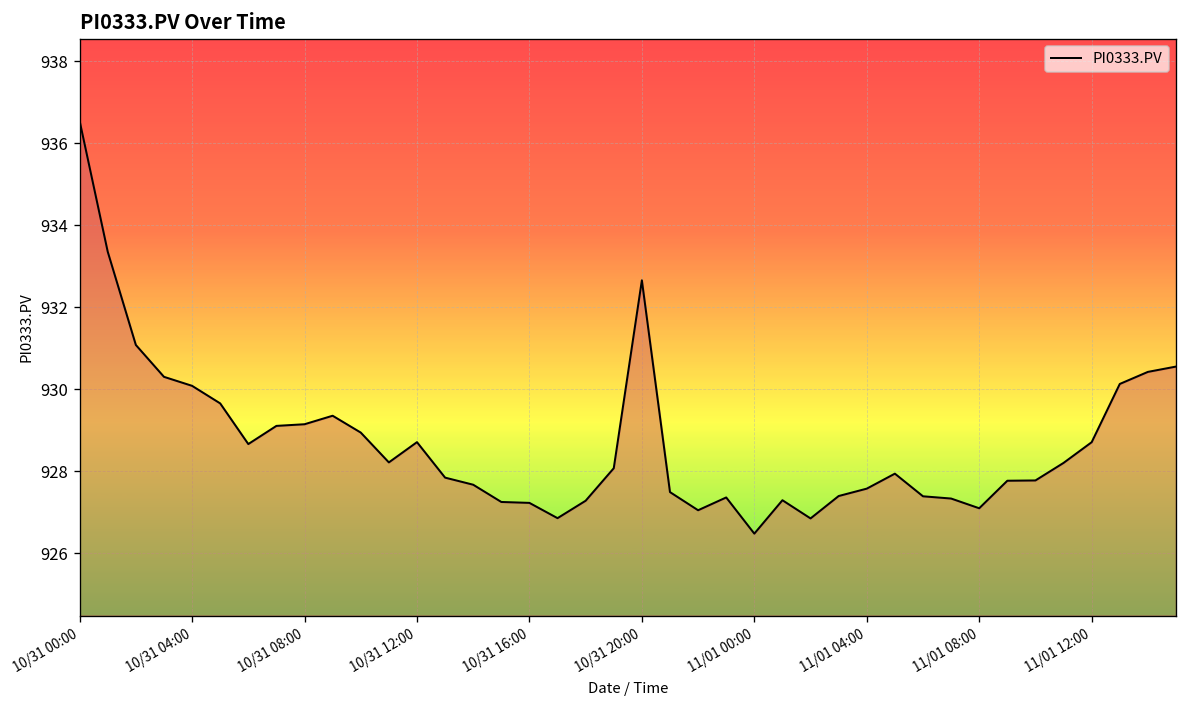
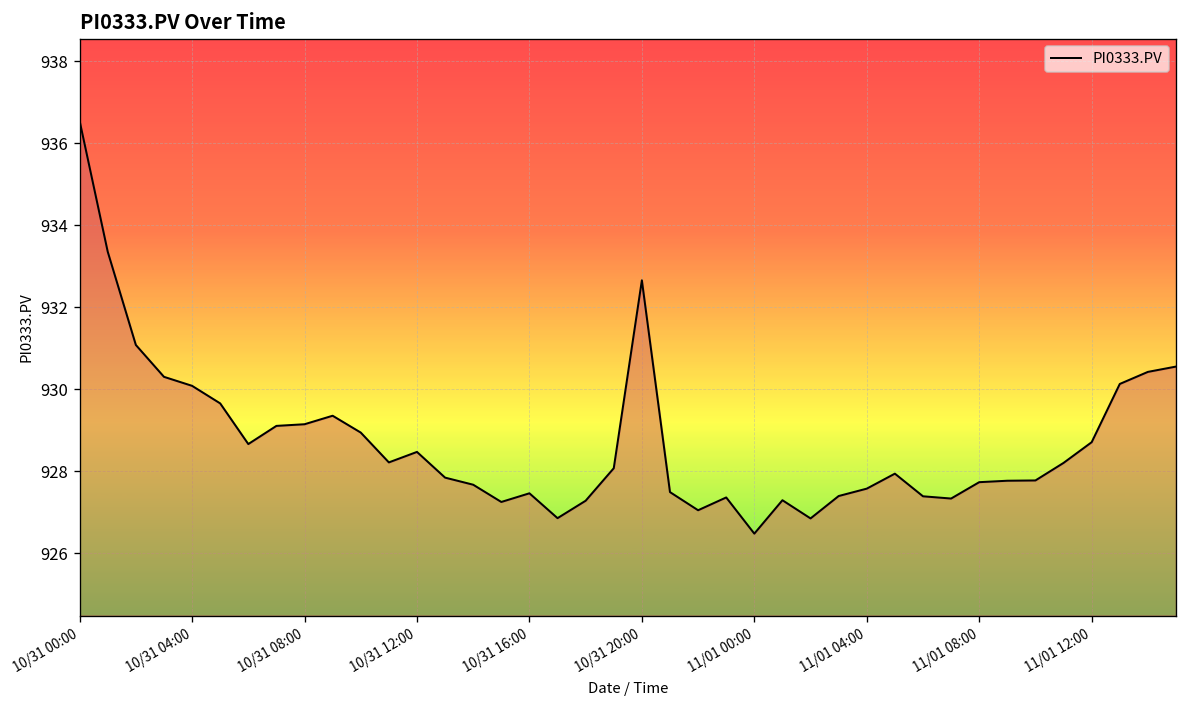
10/31 12:00: 928.7 -> 928.5
10/31 16:00: 927.2 -> 927.5
11/01 08:00: 927.1 -> 927.7
